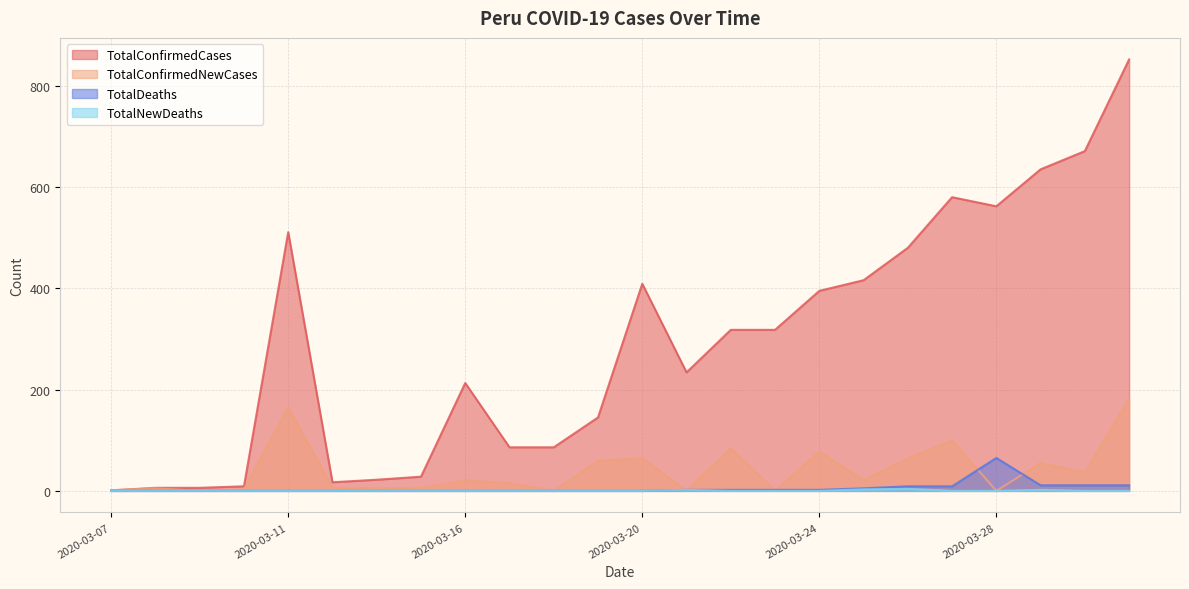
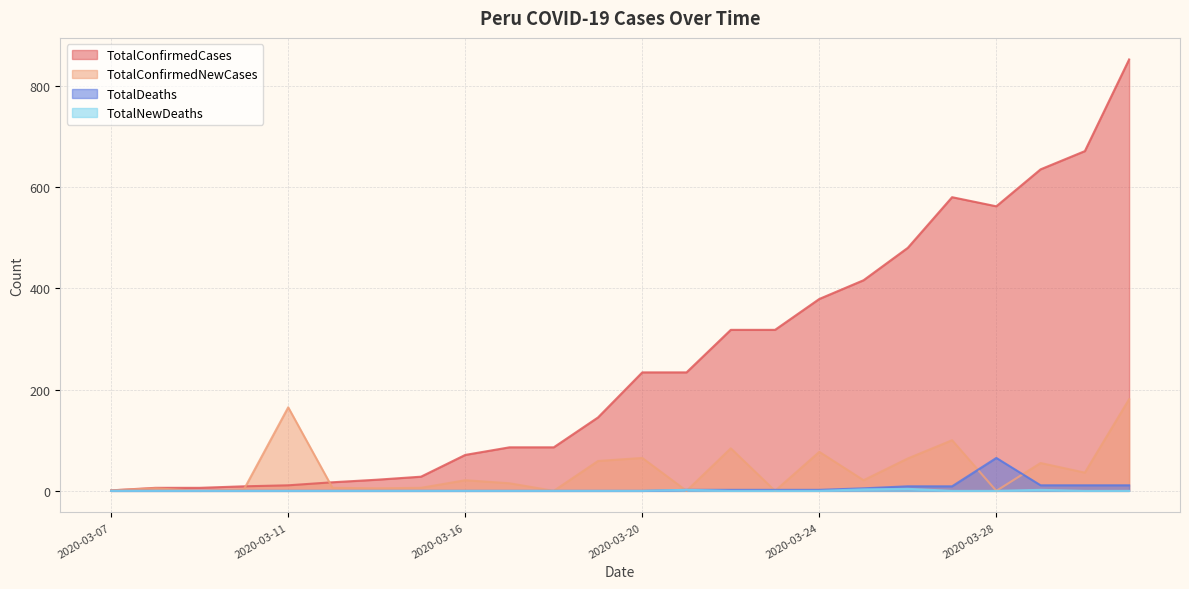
TotalConfirmedCases, 2020-03-11: 510 -> 10
TotalConfirmedCases, 2020-03-16: 210 -> 70
TotalConfirmedCases, 2020-03-20: 410 -> 230
TotalConfirmedCases, 2020-03-24: 400 -> 380
